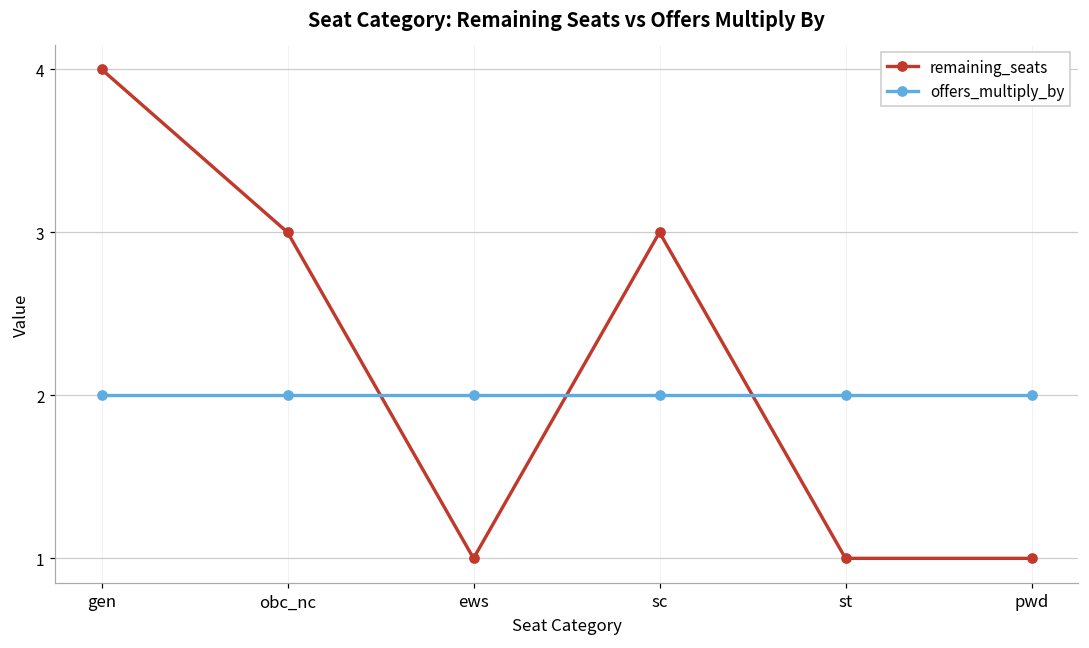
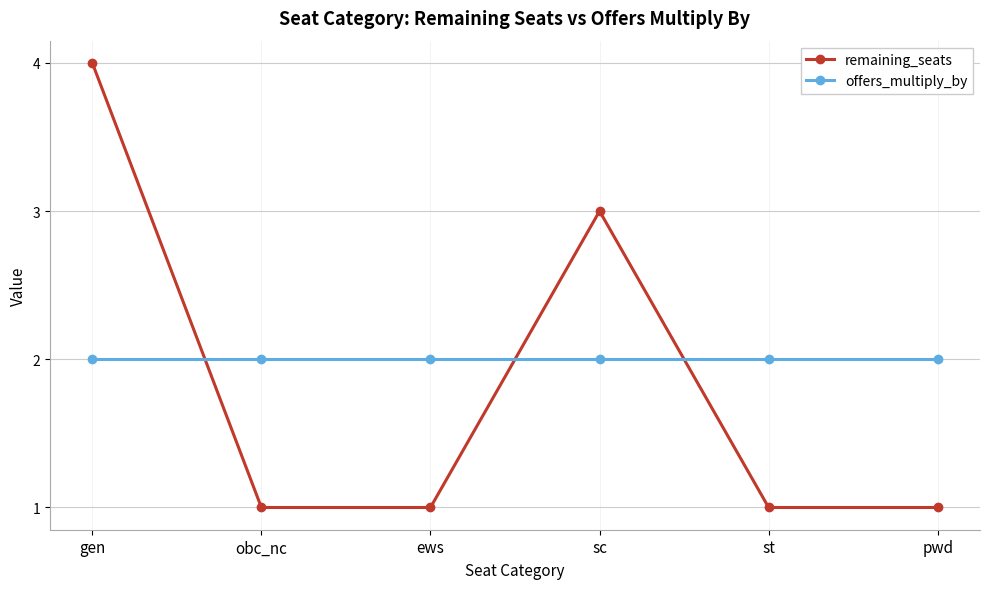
remaining_seats, obc_nc: 3 -> 1
